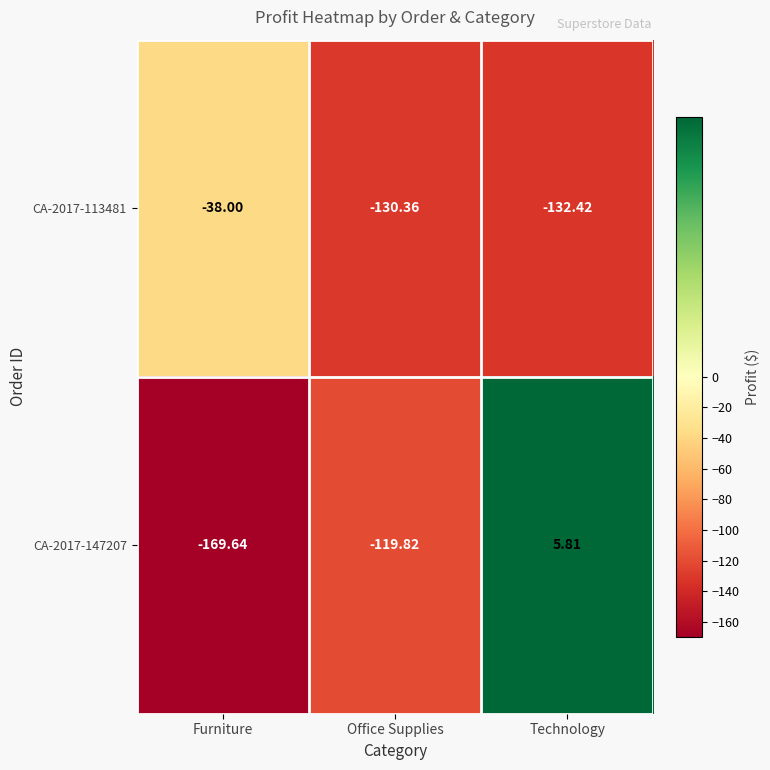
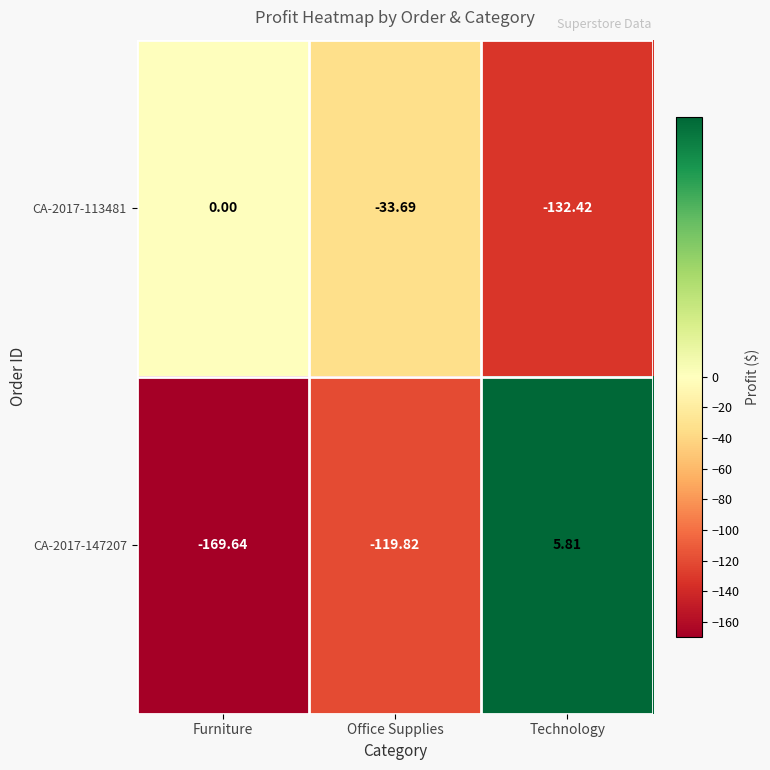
CA-2017-113481, Furniture: -38.00 -> 0.00
CA-2017-113481, Office Supplies: -130.36 -> -33.69
